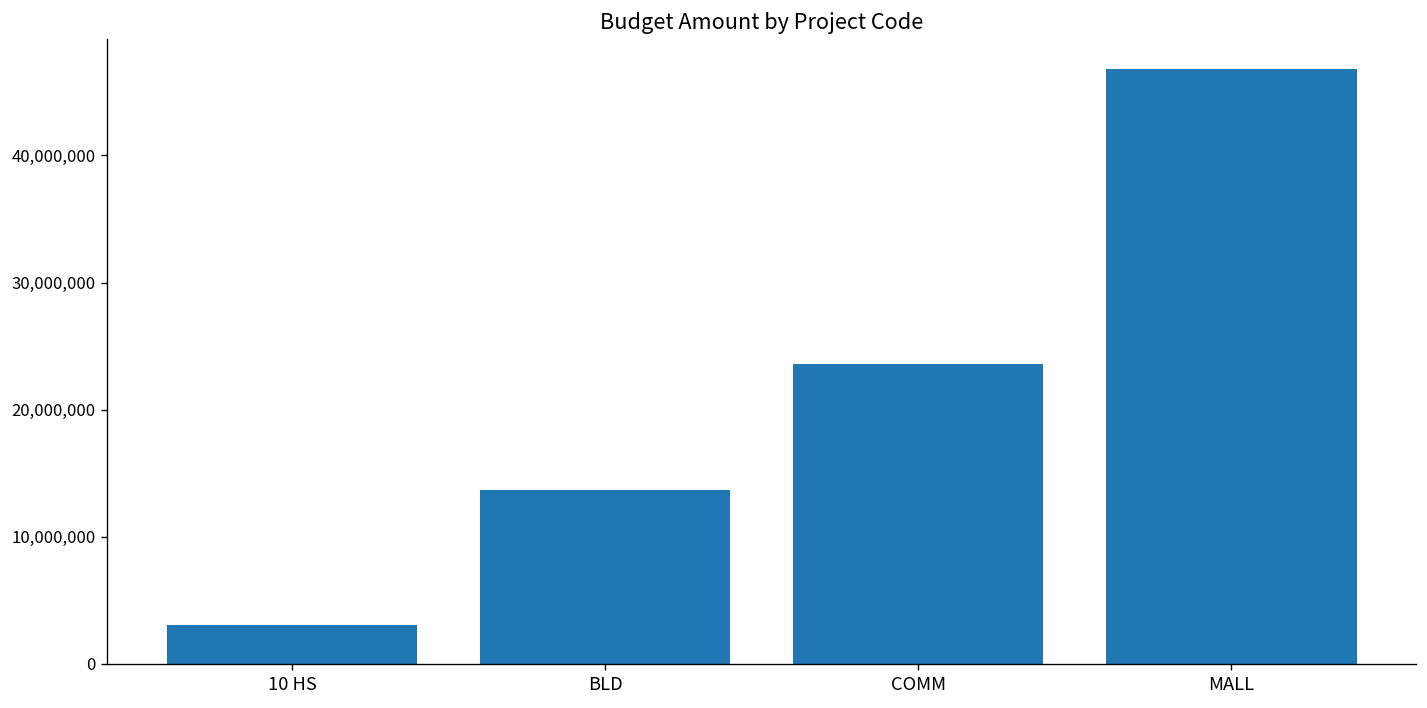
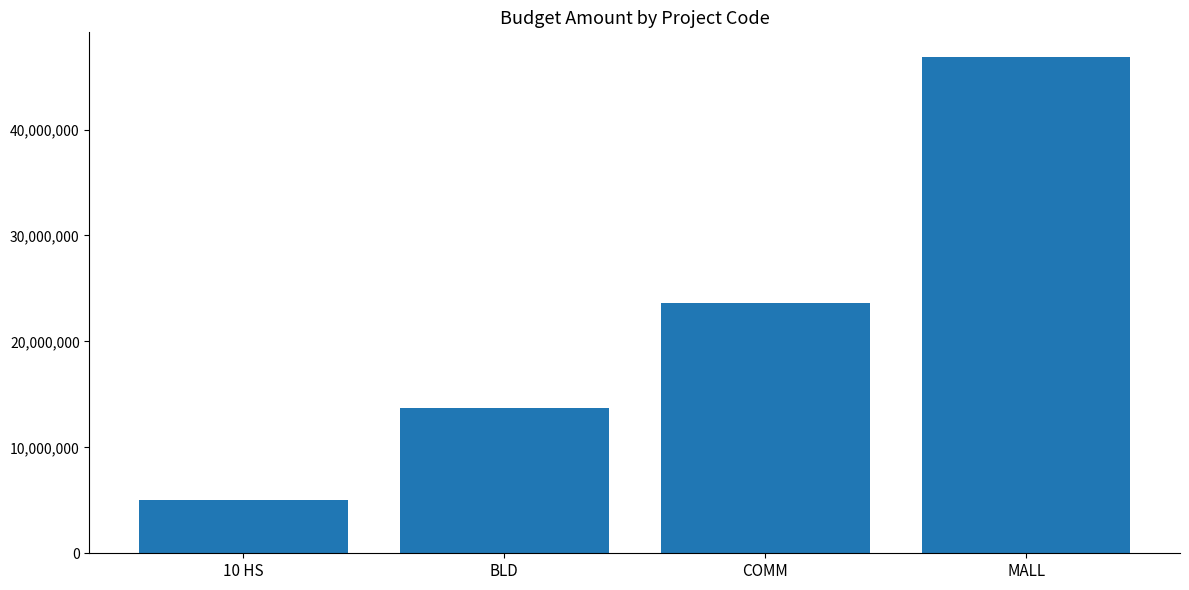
10 HS: 3,100,000 -> 5,000,000
